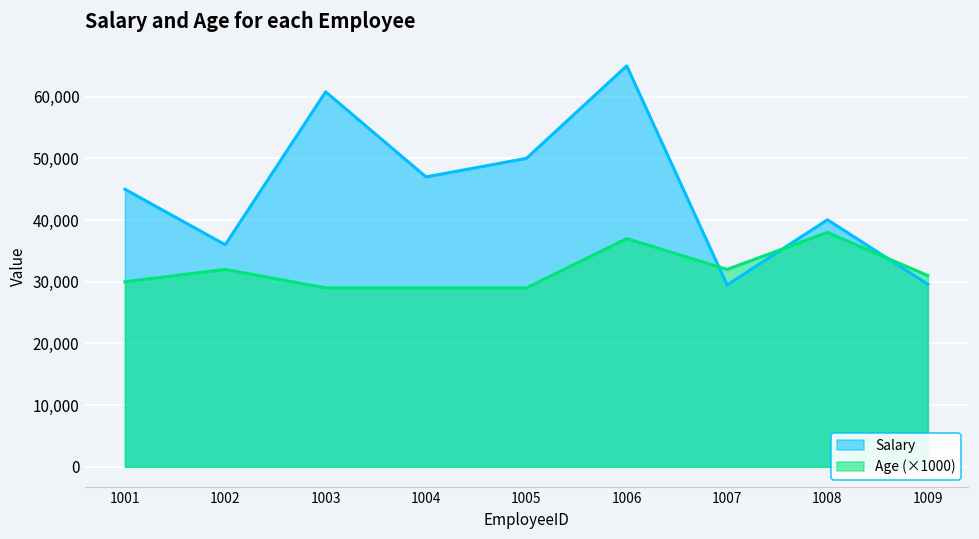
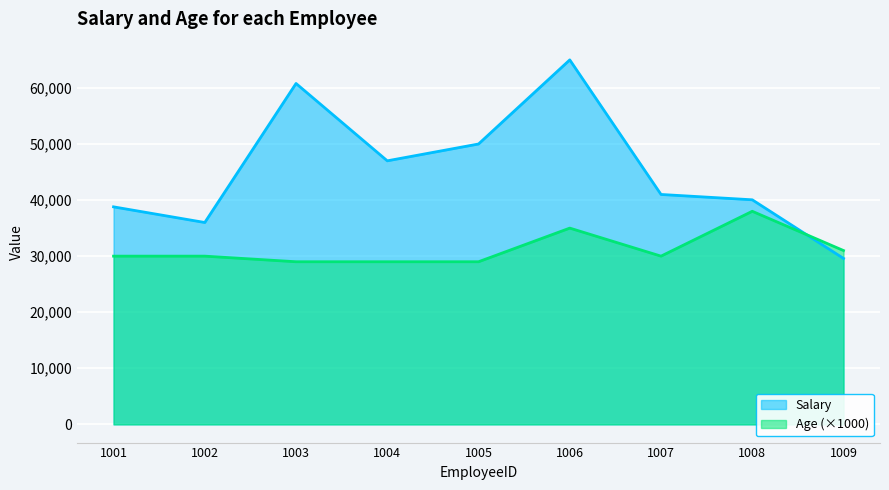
Salary, 1001: 45,000 -> 39,000
Age (×1000), 1002: 32,000 -> 30,000
Age (×1000), 1006: 37,000 -> 35,000
Salary, 1007: 29,000 -> 41,000
Age (×1000), 1007: 32,000 -> 30,000
